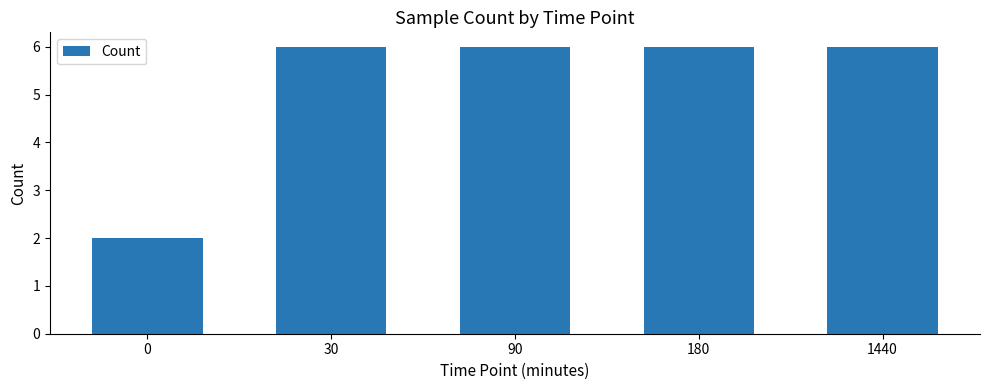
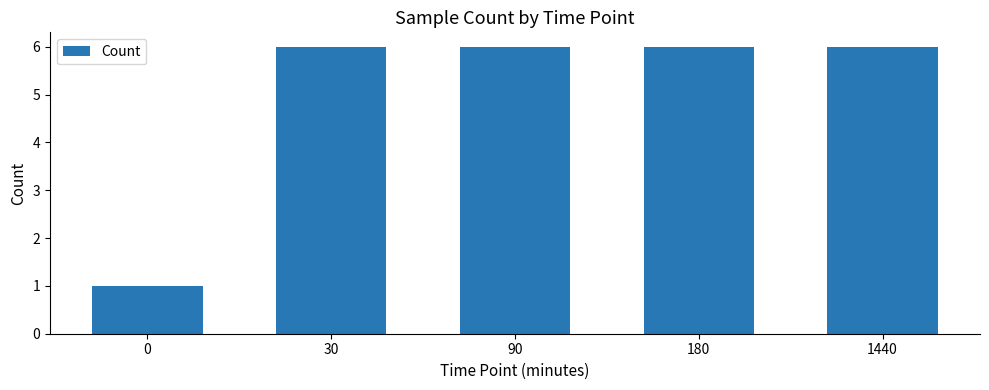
0: 2 -> 1
